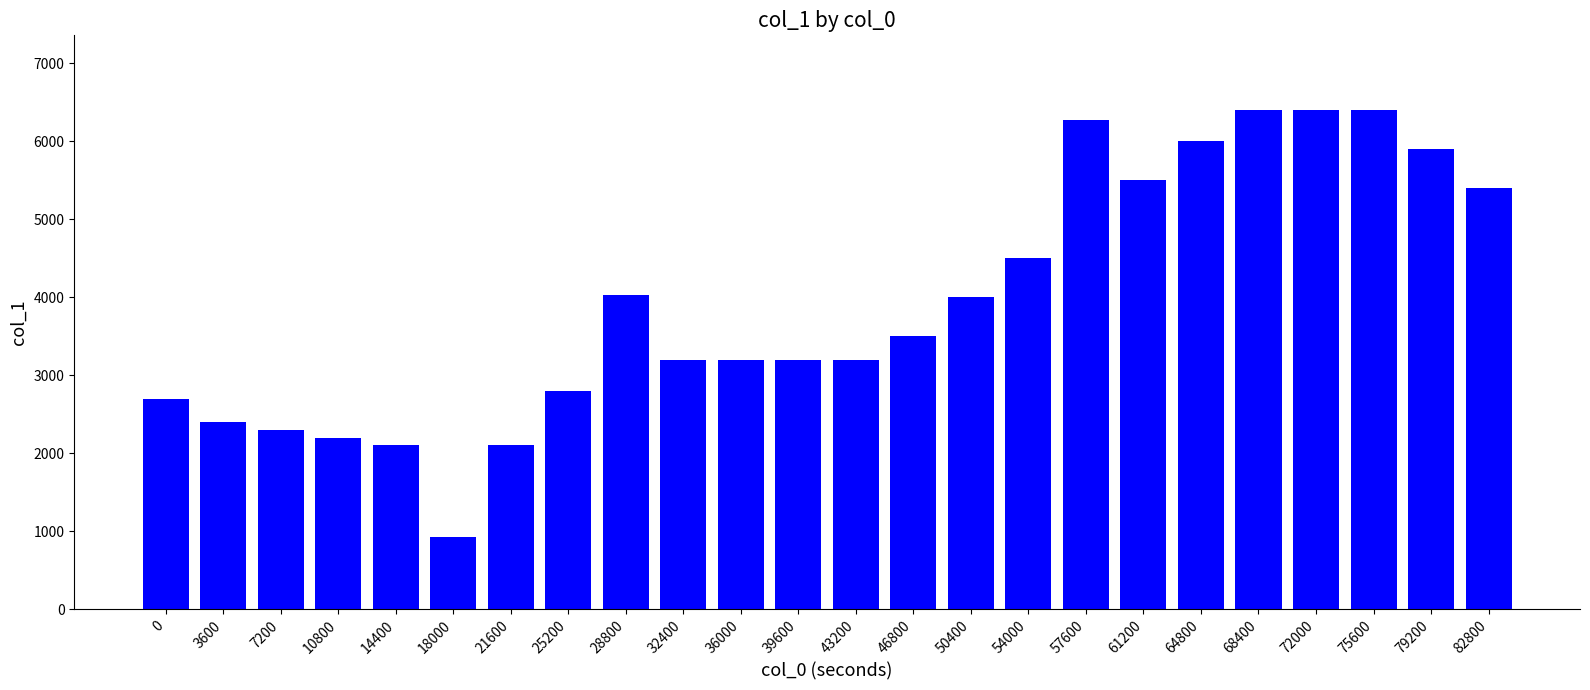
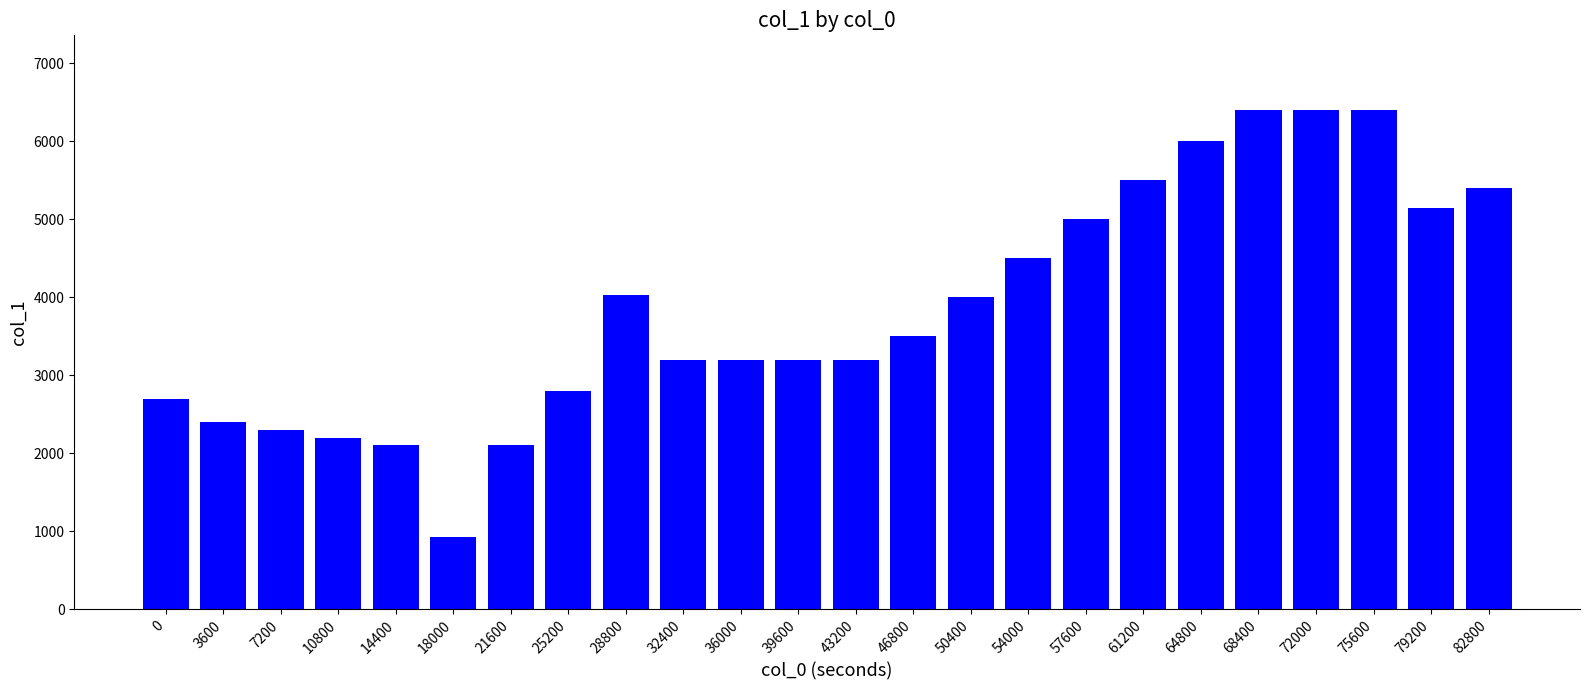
57600: 6300 -> 5000
79200: 5900 -> 5200
